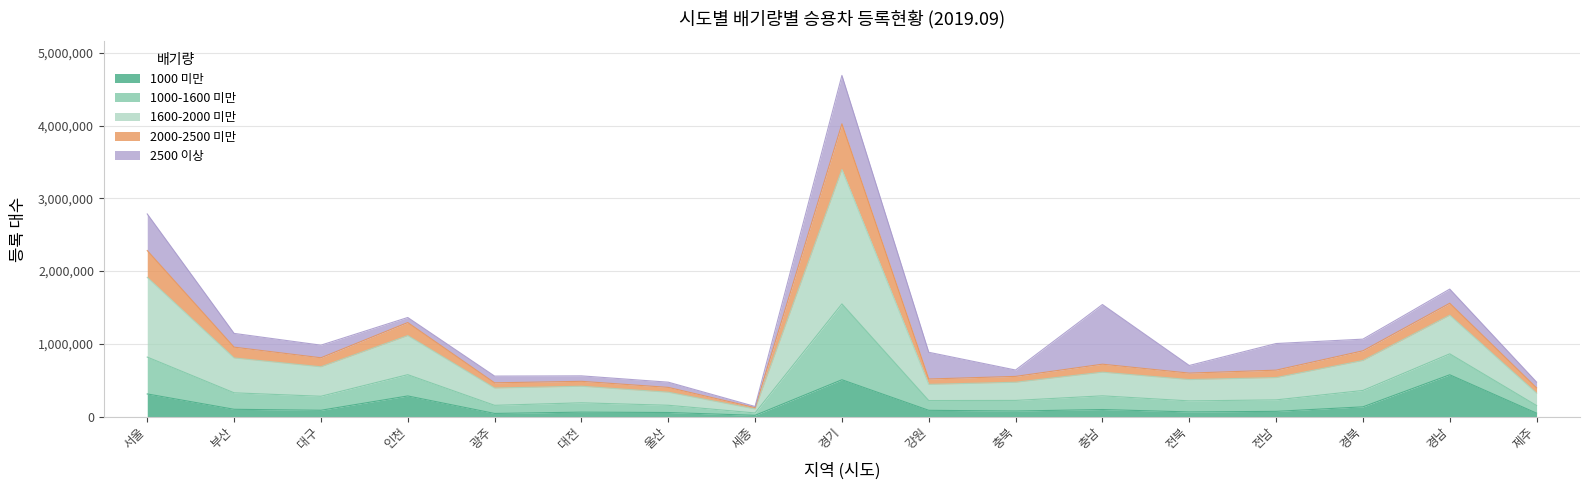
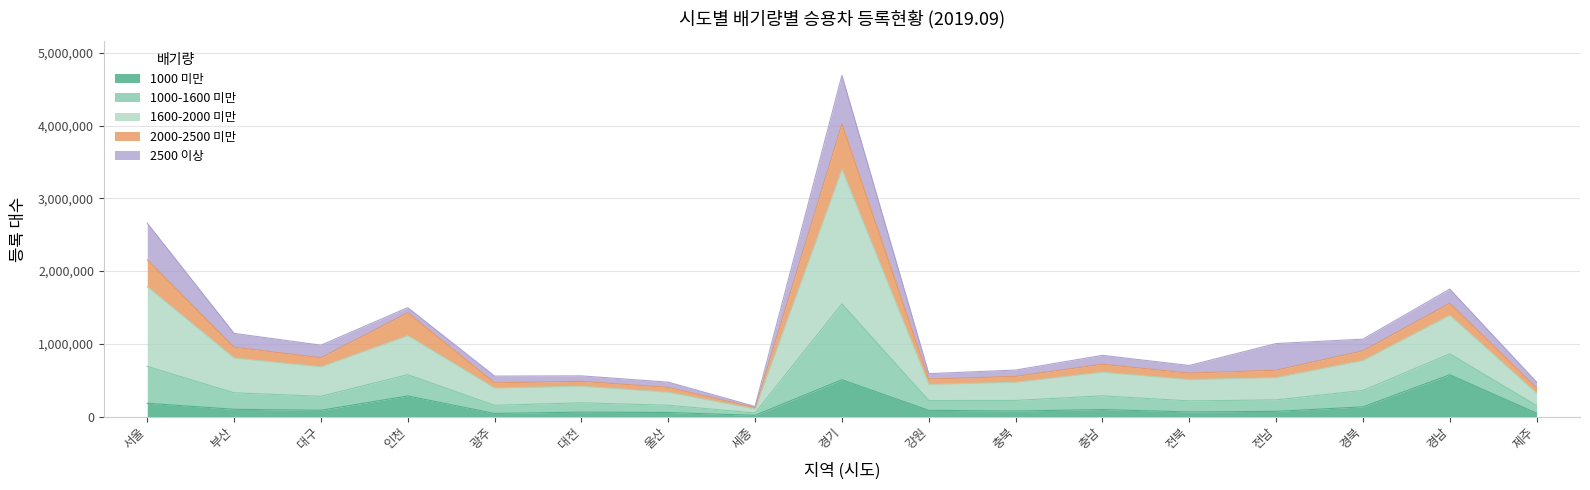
1000 미만, 서울: 300,000 -> 200,000
2000-2500 미만, 인천: 200,000 -> 300,000
2500 이상, 강원: 400,000 -> 100,000
2500 이상, 충남: 800,000 -> 100,000
